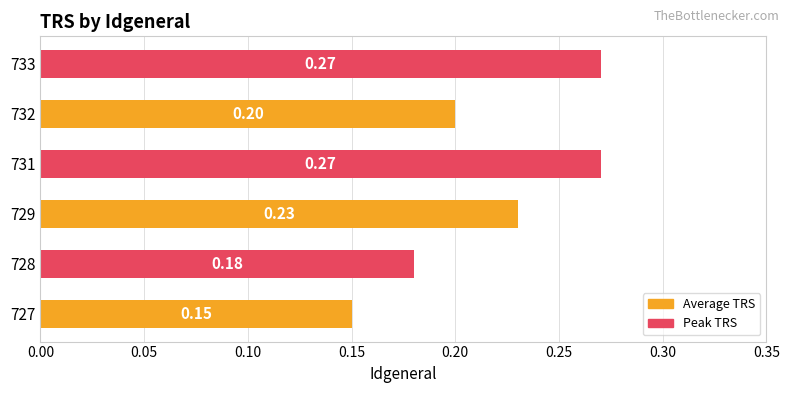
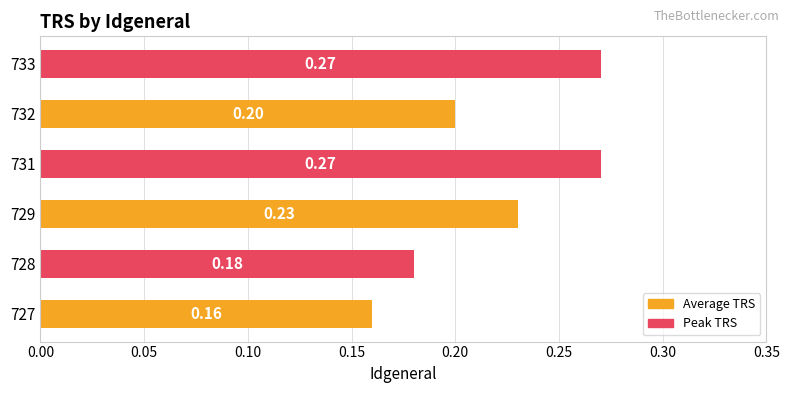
727: 0.15 -> 0.16
